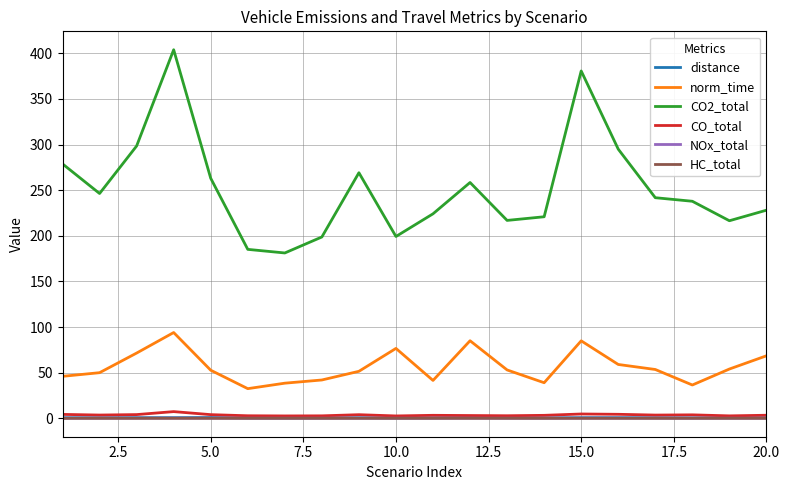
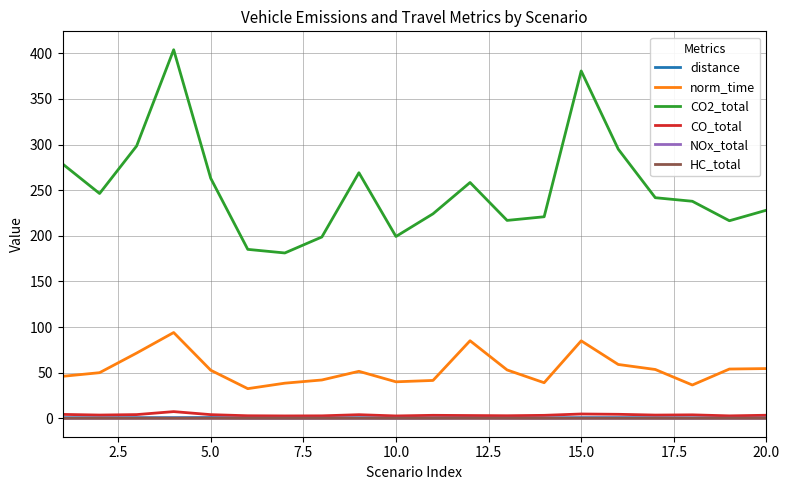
norm_time, 10.0: 80 -> 40
norm_time, 20.0: 70 -> 50
